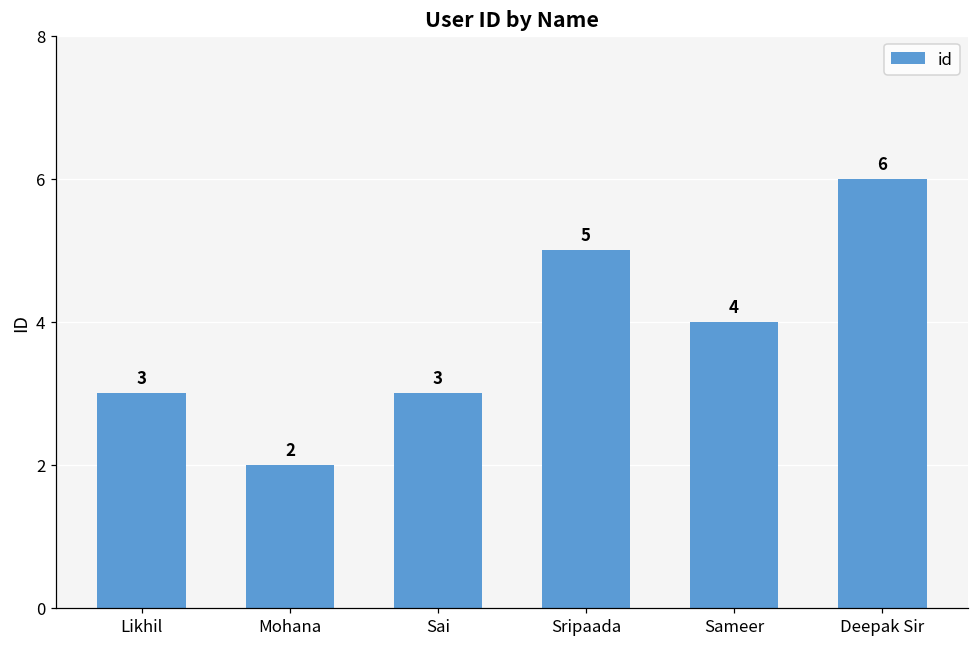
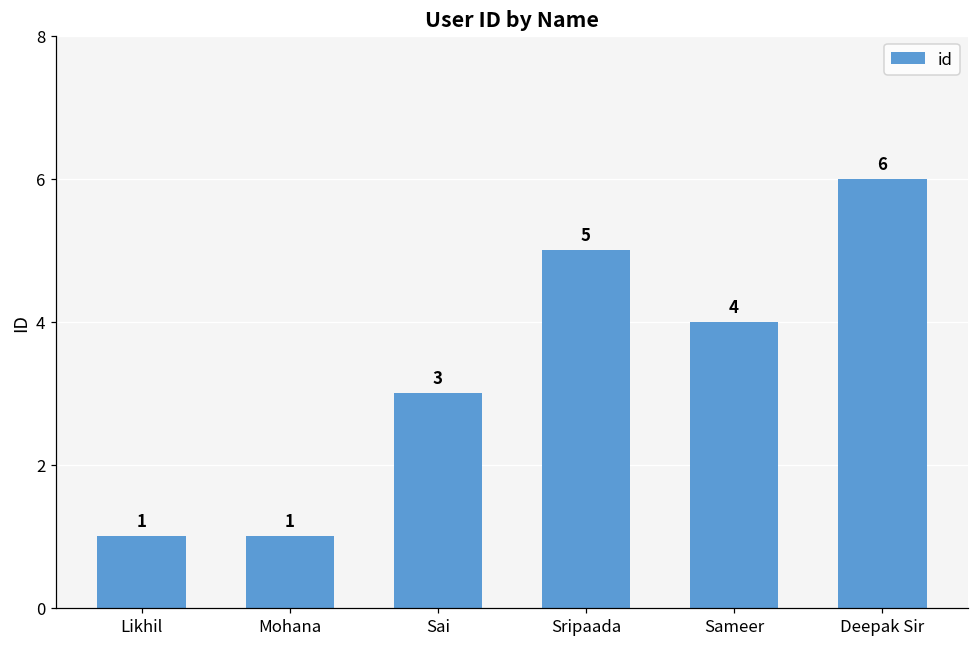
Likhil: 3 -> 1
Mohana: 2 -> 1
